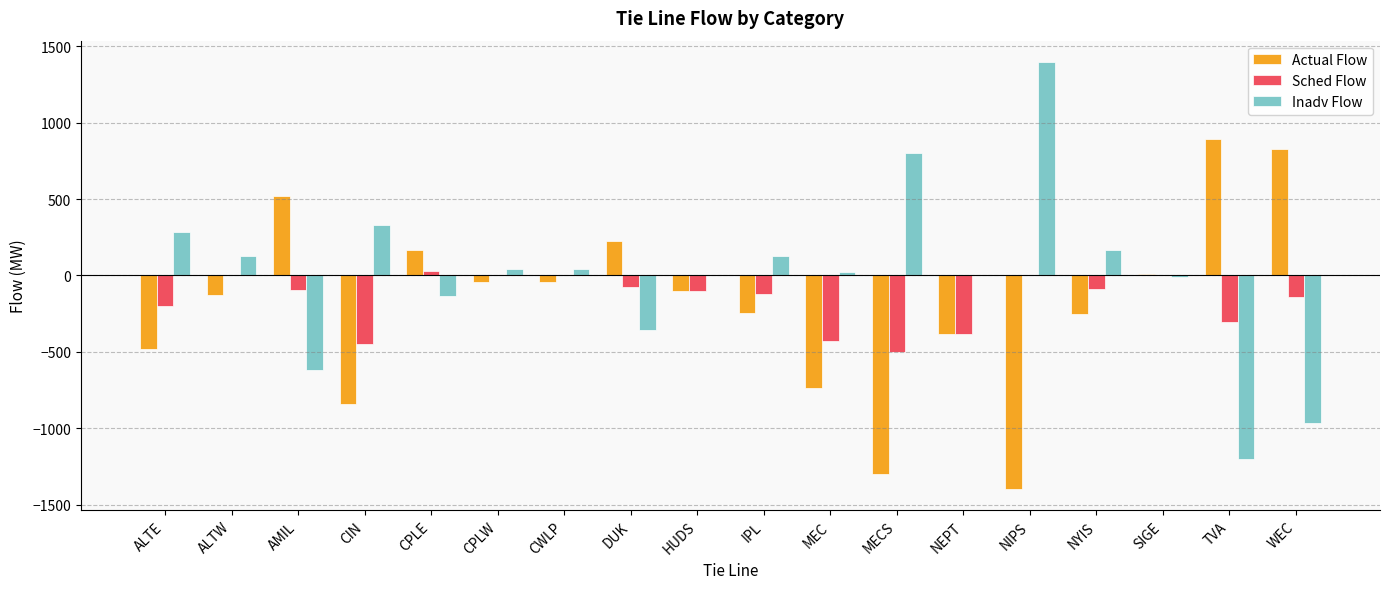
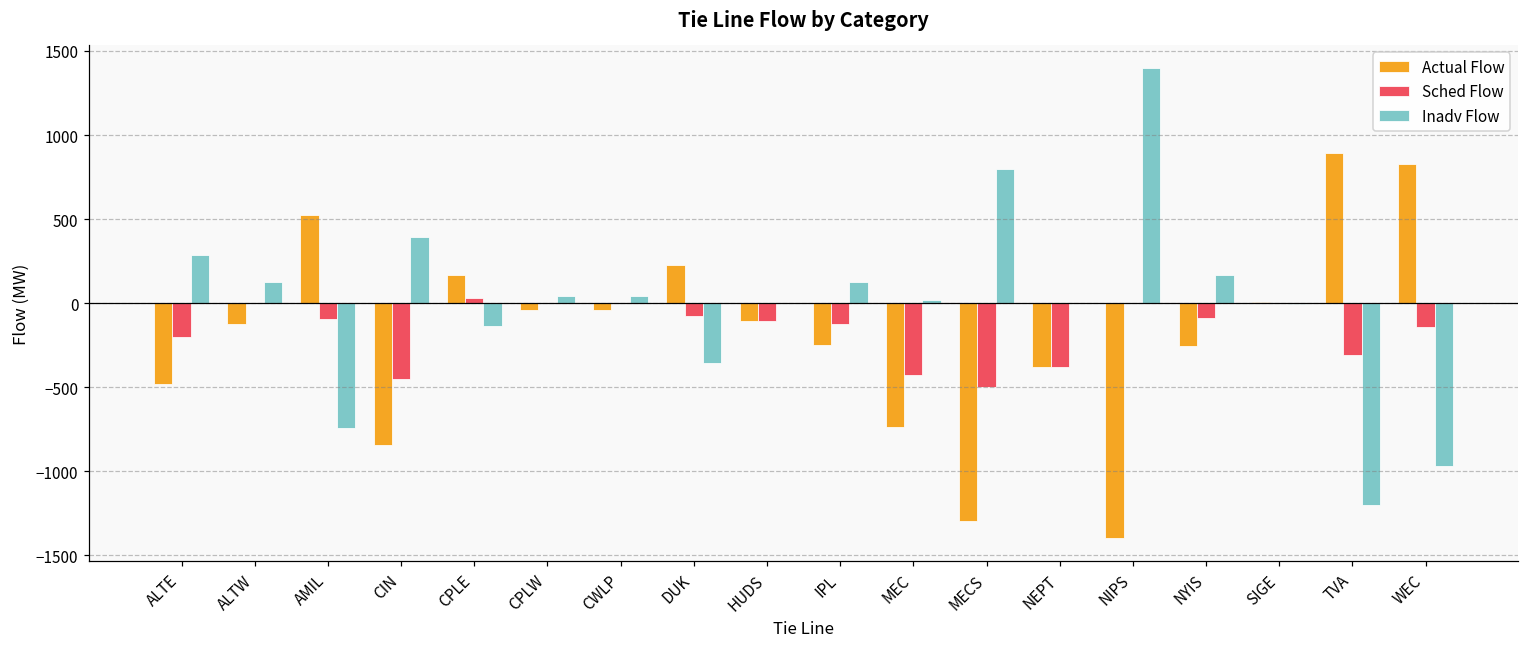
Inadv Flow, AMIL: -620 -> -740
Inadv Flow, CIN: 330 -> 390
